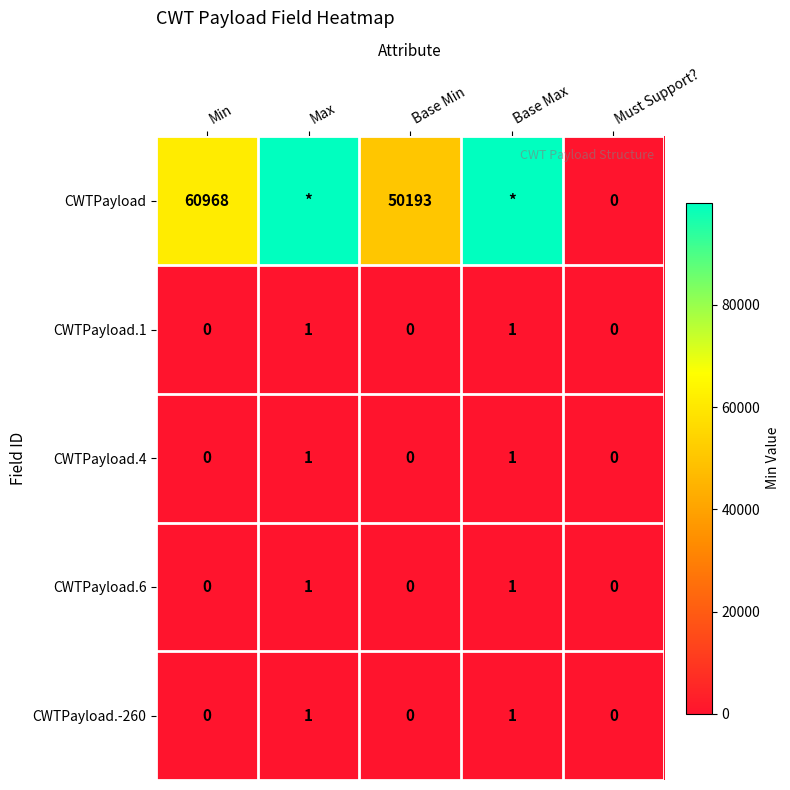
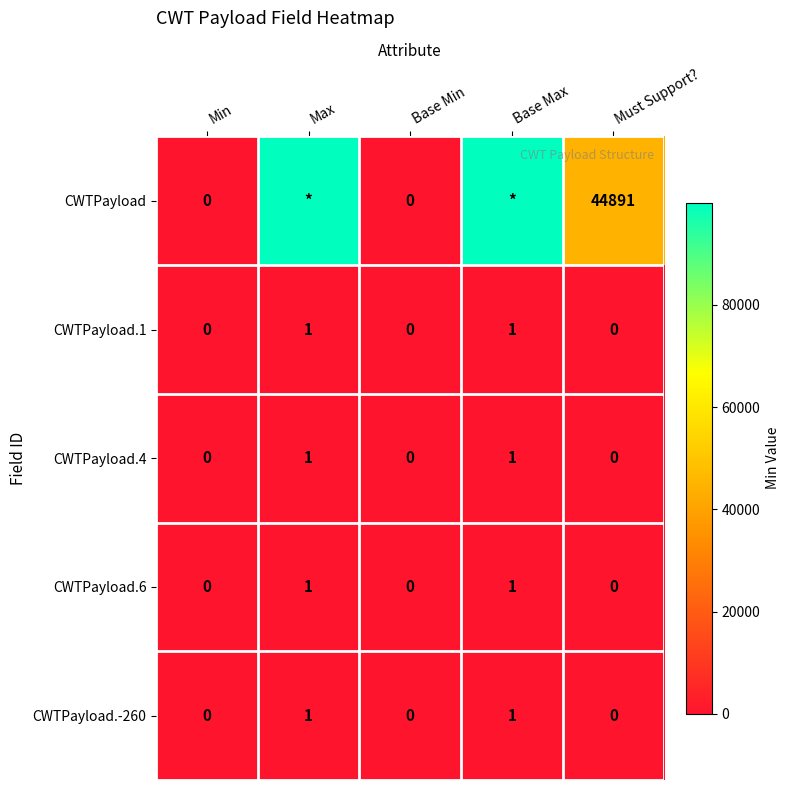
CWTPayload, Min: 60968 -> 0
CWTPayload, Base Min: 50193 -> 0
CWTPayload, Must Support?: 0 -> 44891
